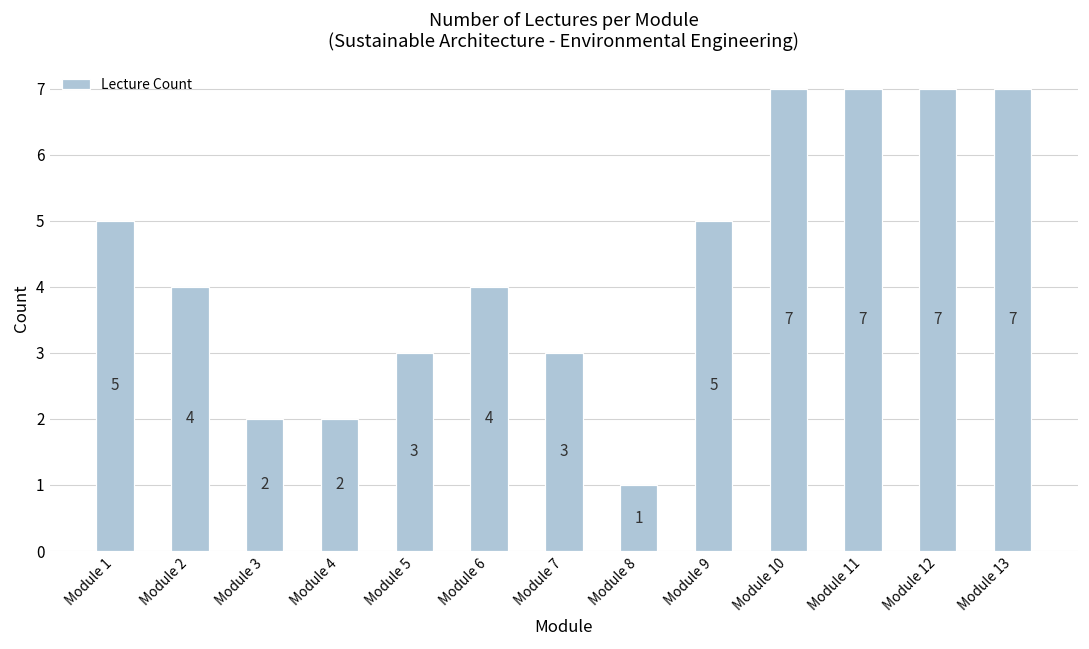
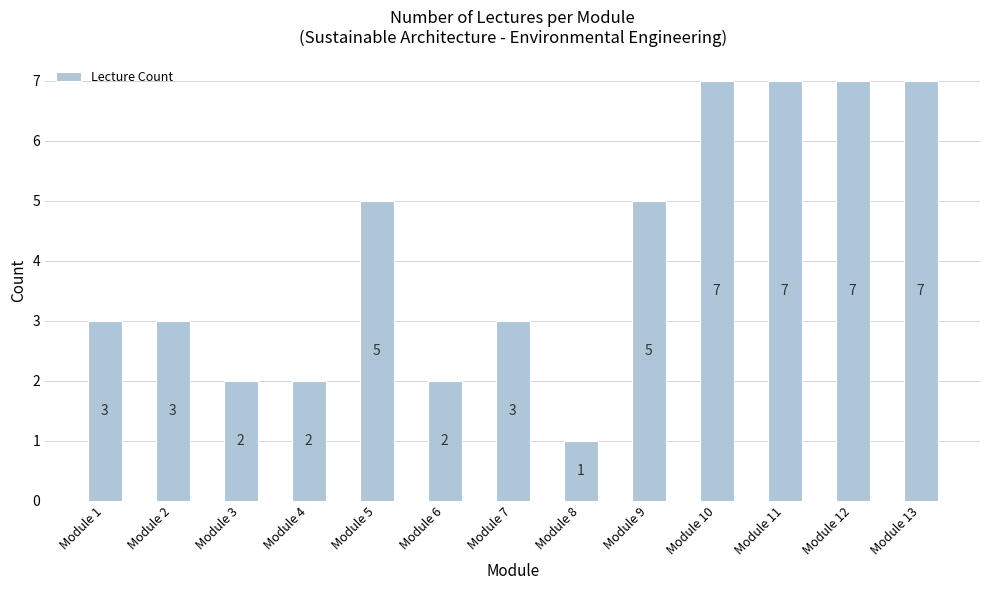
Module 1: 5 -> 3
Module 2: 4 -> 3
Module 5: 3 -> 5
Module 6: 4 -> 2
